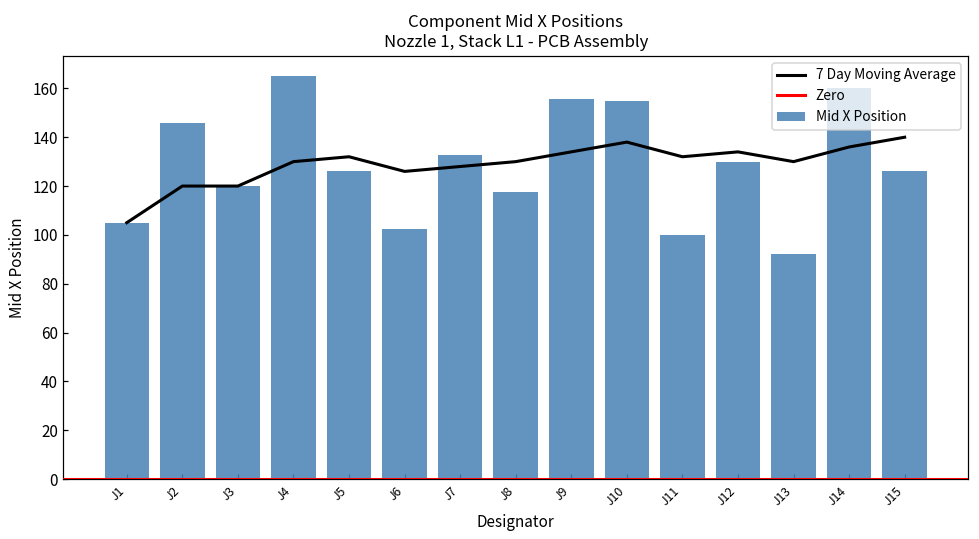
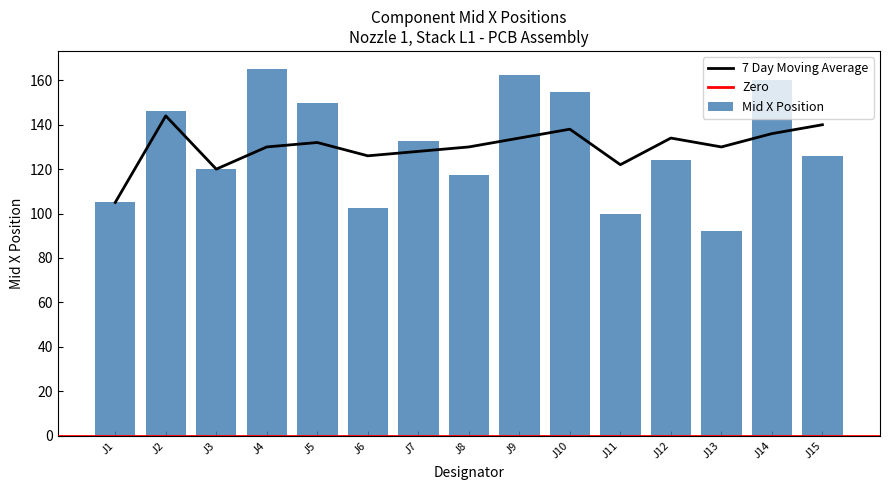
7 Day Moving Average, J2: 120 -> 144
Mid X Position, J5: 126 -> 150
Mid X Position, J9: 156 -> 163
7 Day Moving Average, J11: 132 -> 122
Mid X Position, J12: 130 -> 124
